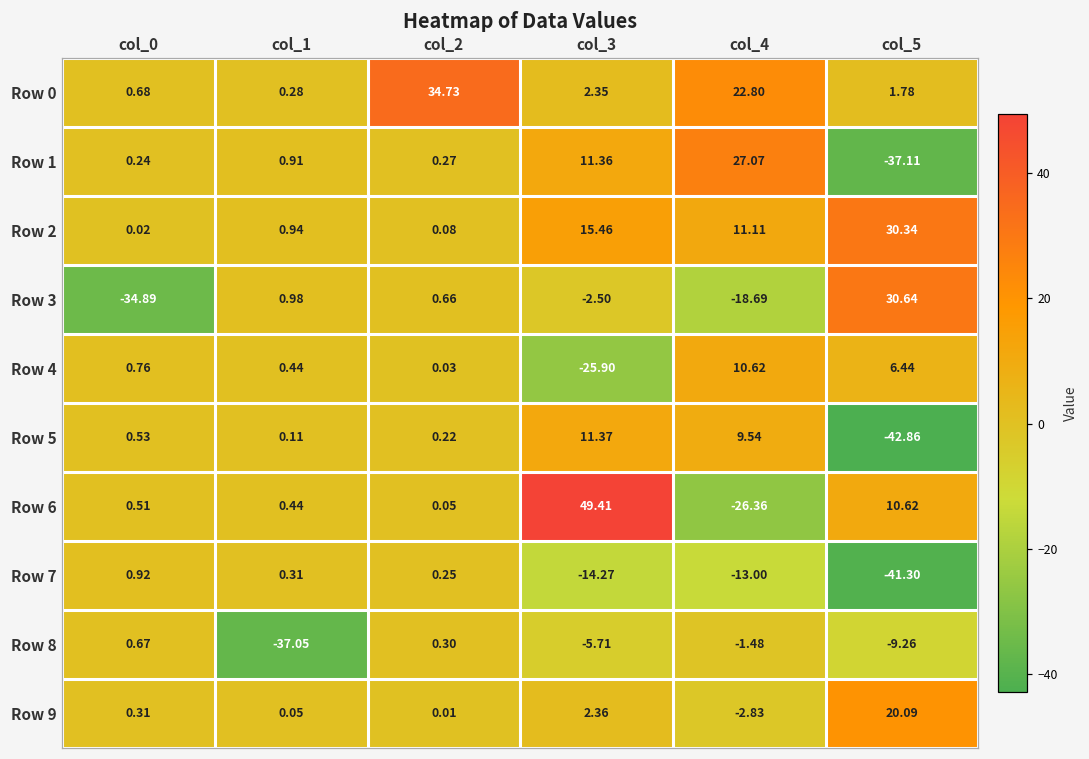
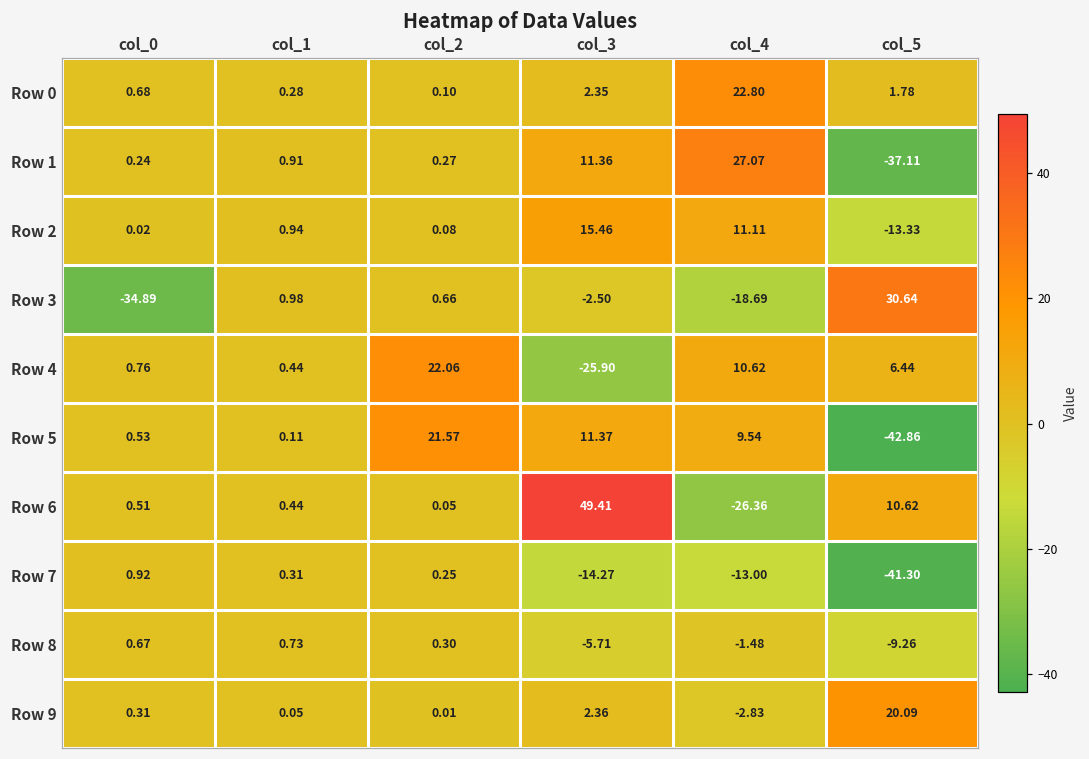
Row 0, col_2: 34.73 -> 0.10
Row 2, col_5: 30.34 -> -13.33
Row 4, col_2: 0.03 -> 22.06
Row 5, col_2: 0.22 -> 21.57
Row 8, col_1: -37.05 -> 0.73
